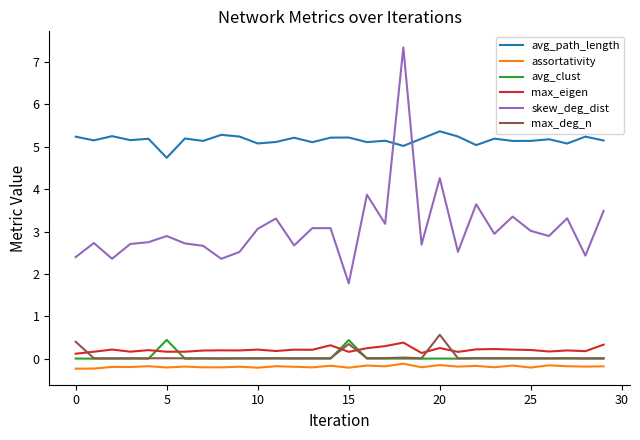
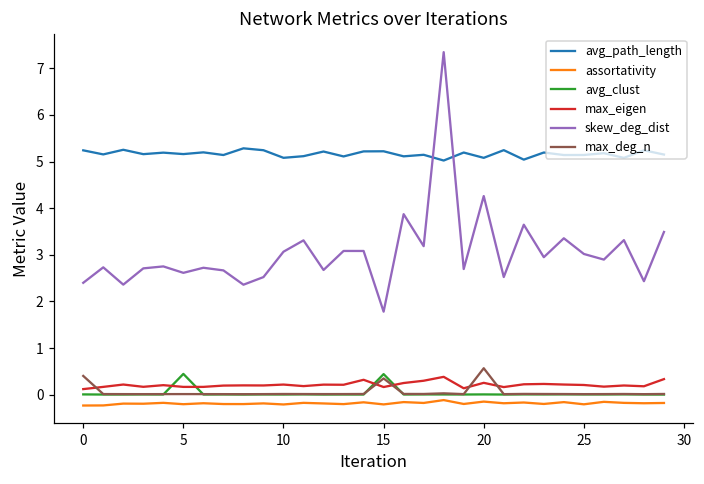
avg_path_length, 5: 4.7 -> 5.2
skew_deg_dist, 5: 2.9 -> 2.6
avg_path_length, 20: 5.4 -> 5.1
